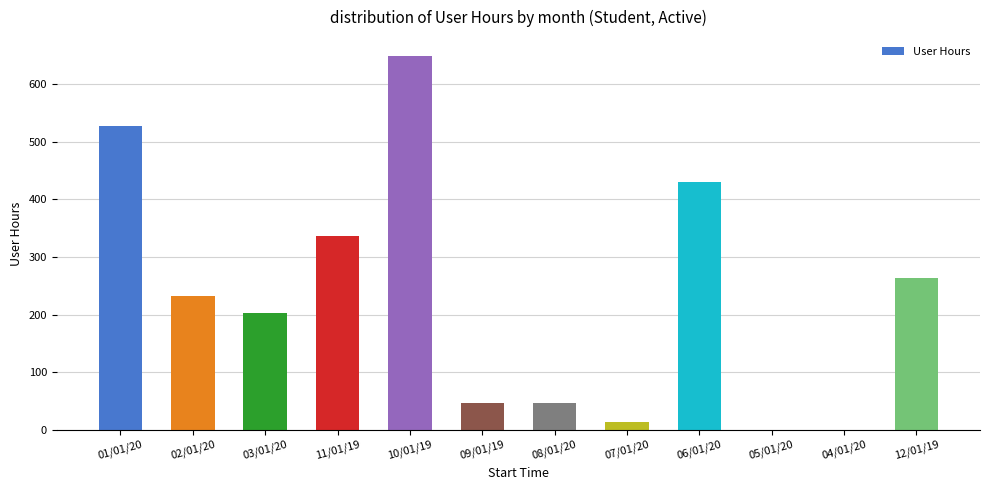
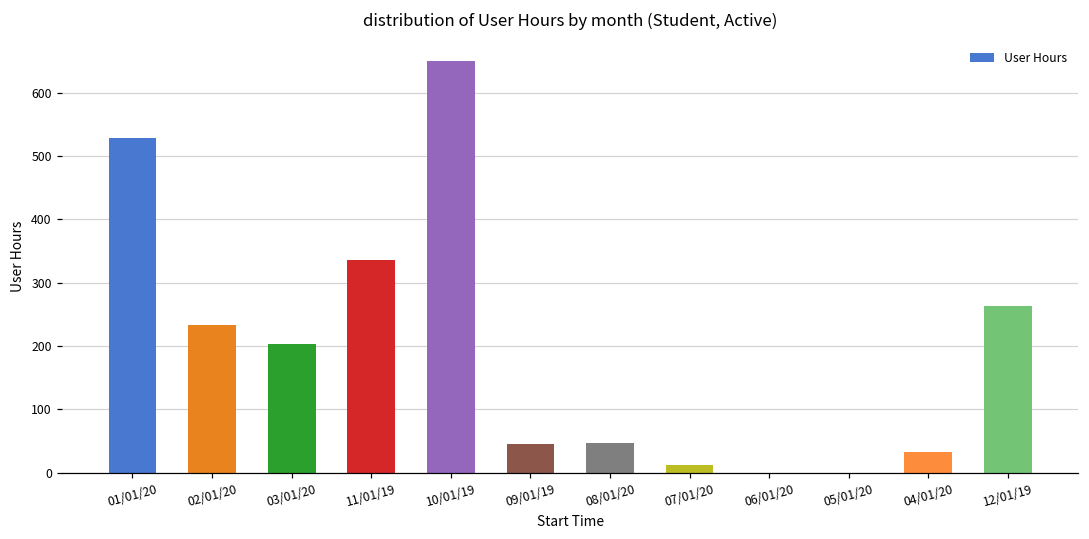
06/01/20: 430 -> 0
04/01/20: 0 -> 30
